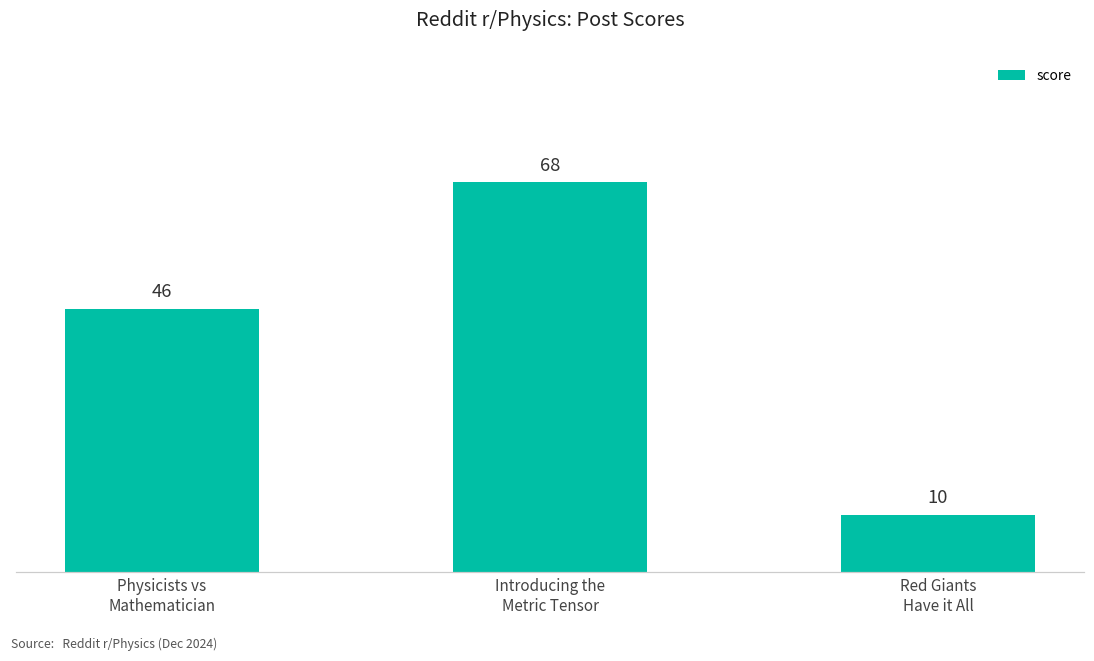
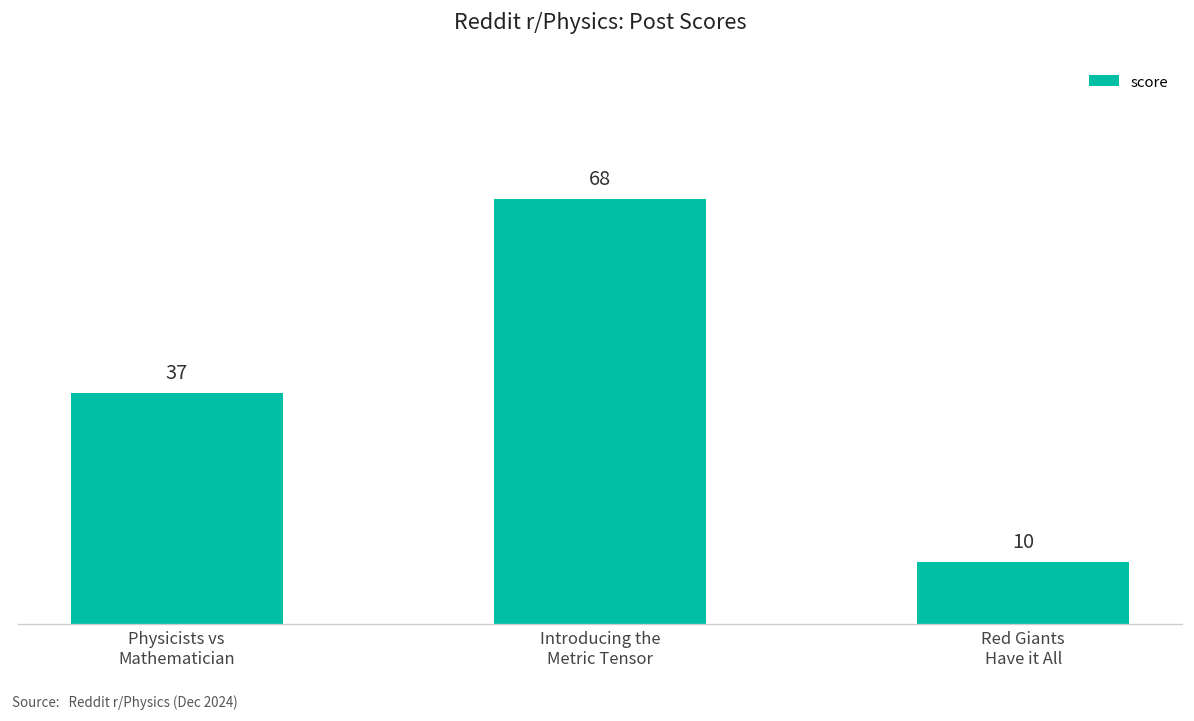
Physicists vs Mathematician: 46 -> 37
